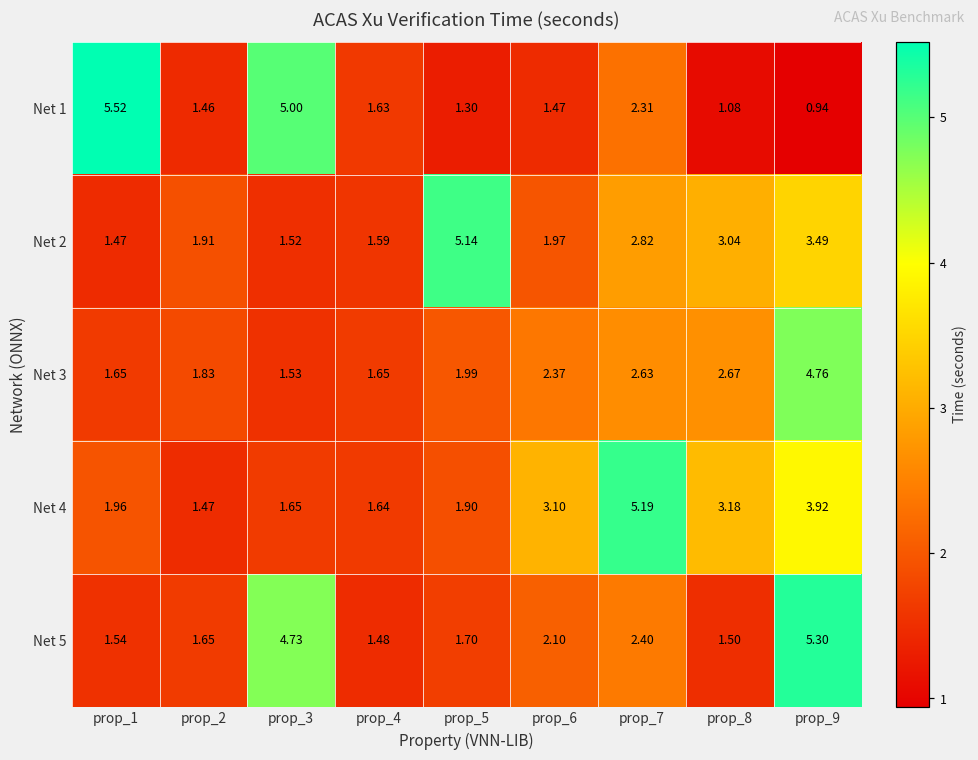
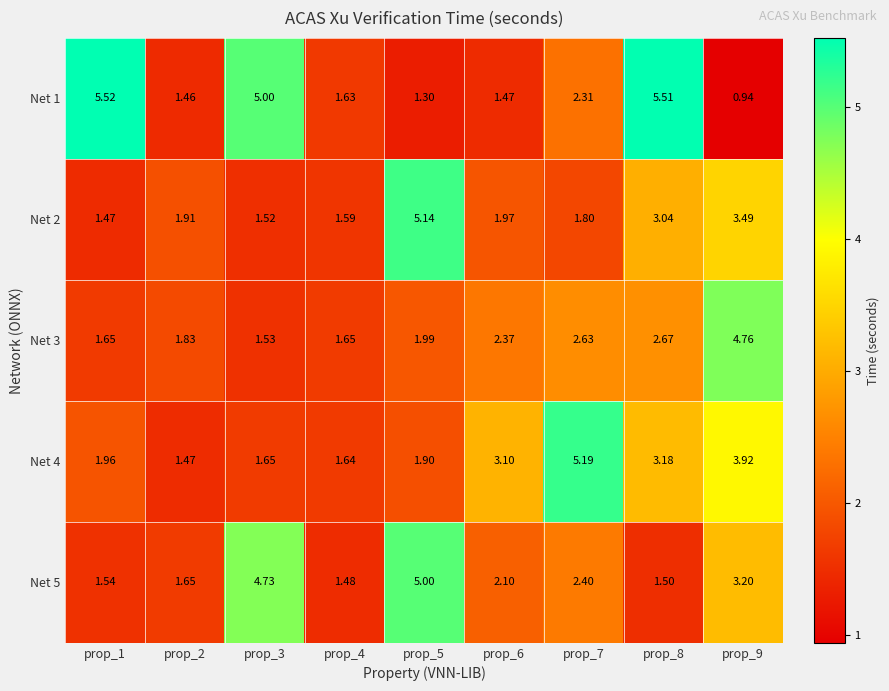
Net 1, prop_8: 1.08 -> 5.51
Net 2, prop_7: 2.82 -> 1.80
Net 5, prop_5: 1.70 -> 5.00
Net 5, prop_9: 5.30 -> 3.20
